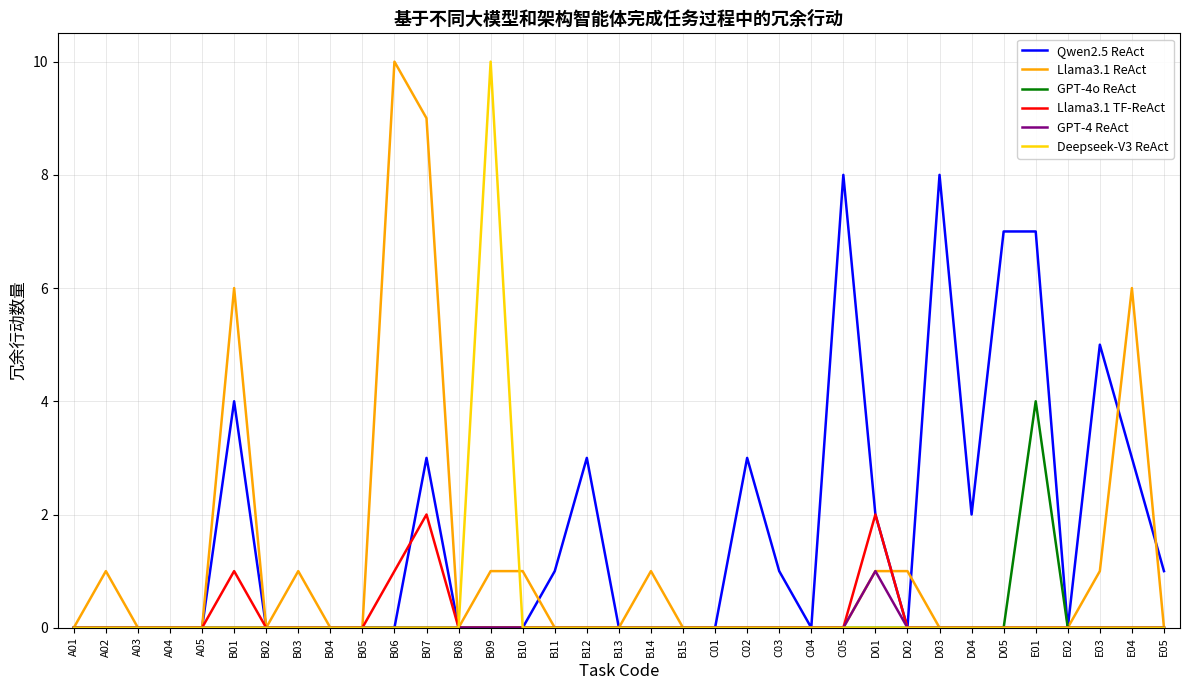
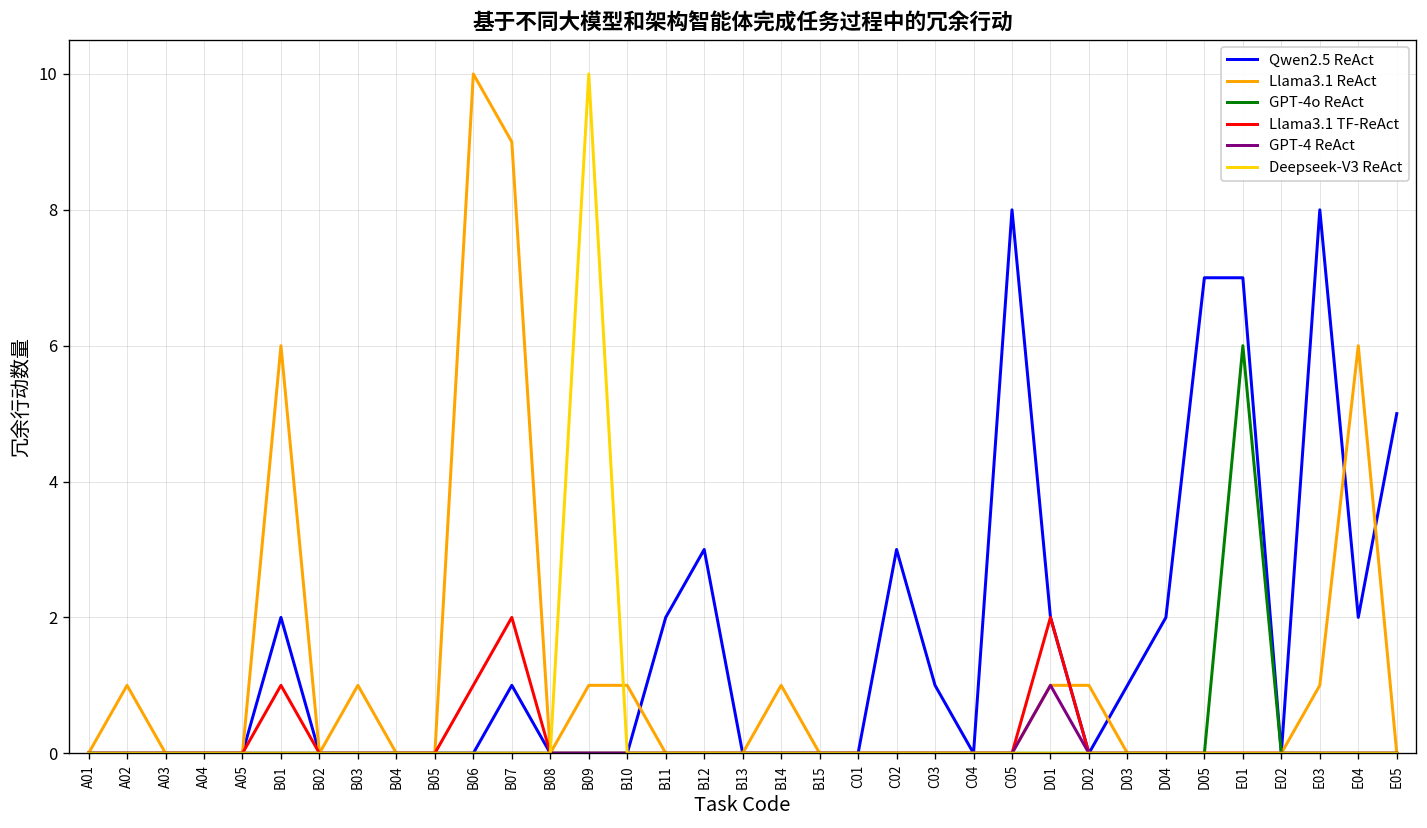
Qwen2.5 ReAct, B01: 4 -> 2
Qwen2.5 ReAct, B07: 3 -> 1
Qwen2.5 ReAct, B11: 1 -> 2
Qwen2.5 ReAct, D03: 8 -> 1
GPT-4o ReAct, E01: 4 -> 6
Qwen2.5 ReAct, E03: 5 -> 8
Qwen2.5 ReAct, E04: 3 -> 2
Qwen2.5 ReAct, E05: 1 -> 5
